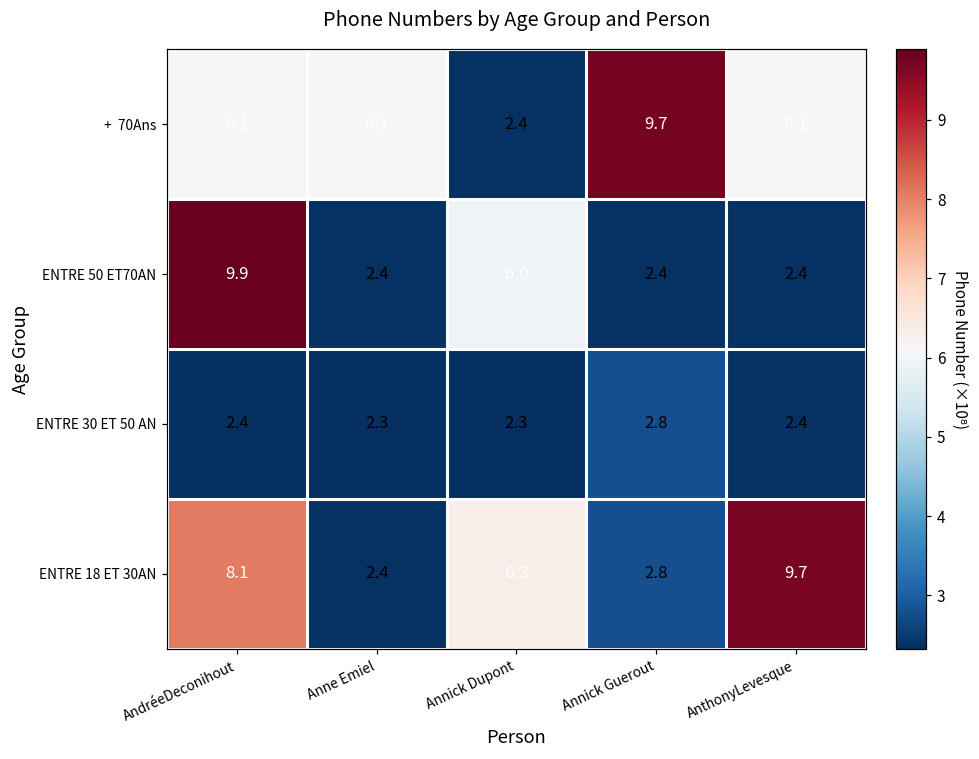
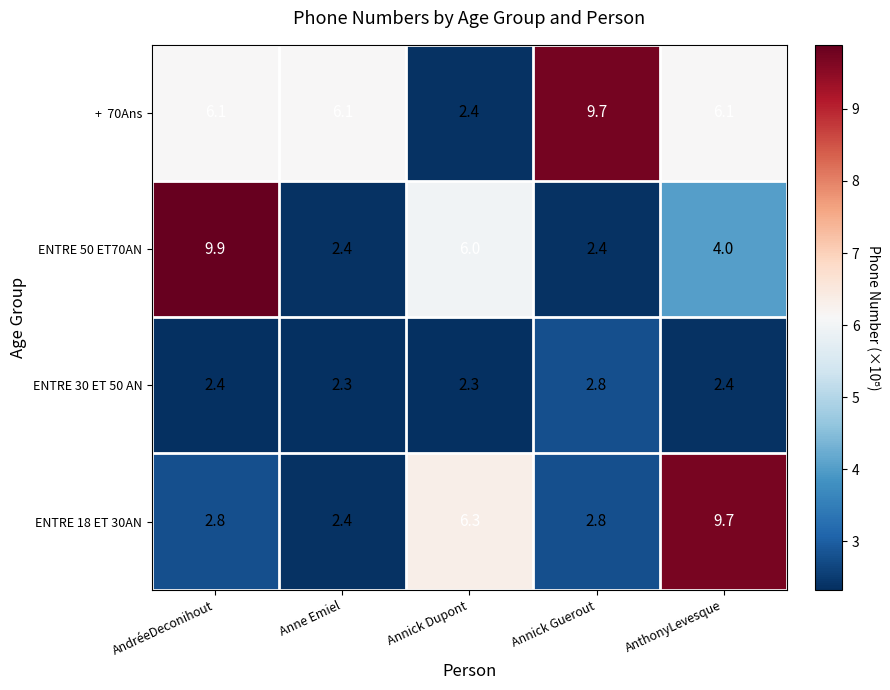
ENTRE 50 ET70AN, AnthonyLevesque: 2.4 -> 4.0
ENTRE 18 ET 30AN, AndréeDeconihout: 8.1 -> 2.8
